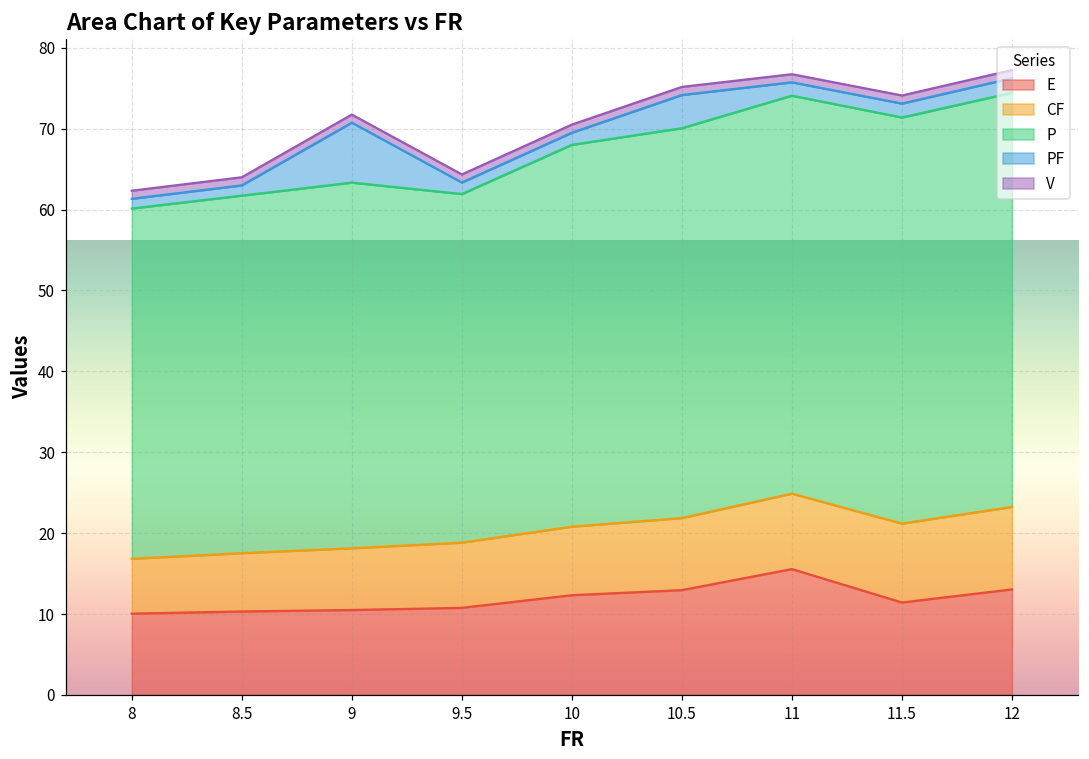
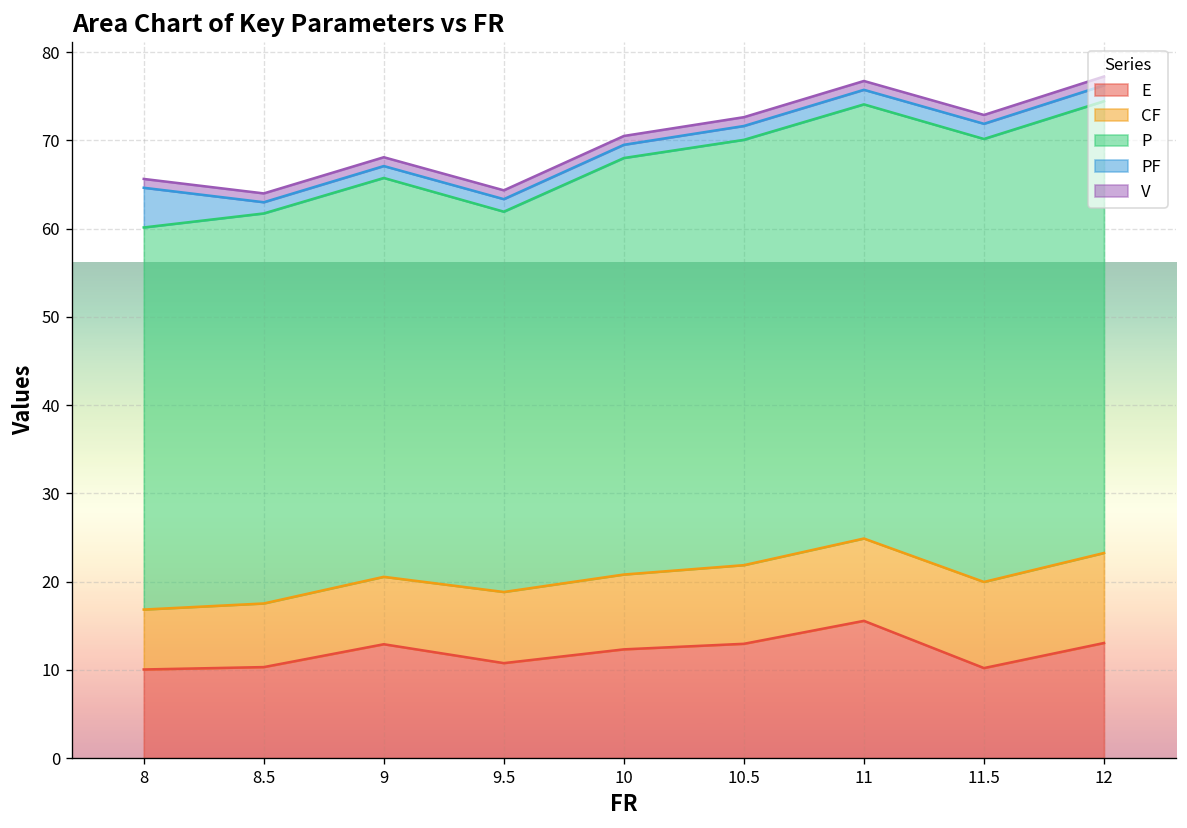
PF, 8: 1 -> 5
E, 9: 10 -> 13
PF, 9: 7 -> 1
PF, 10.5: 4 -> 2
E, 11.5: 11 -> 10
